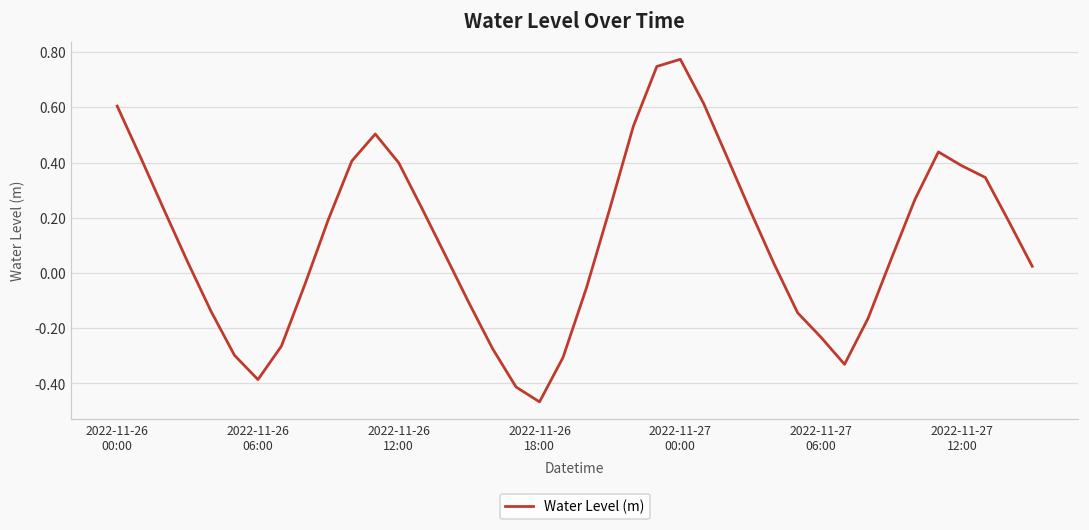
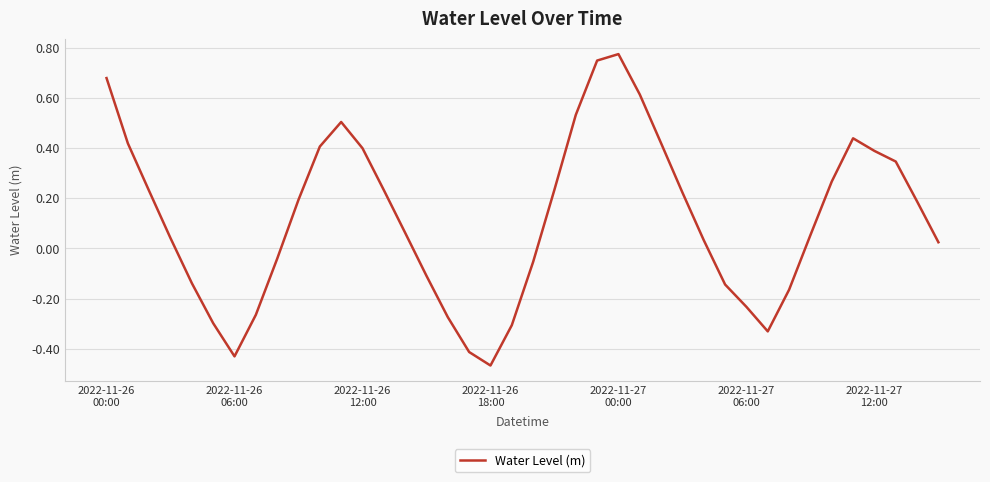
2022-11-26 00:00: 0.60 -> 0.68
2022-11-26 06:00: -0.39 -> -0.43
